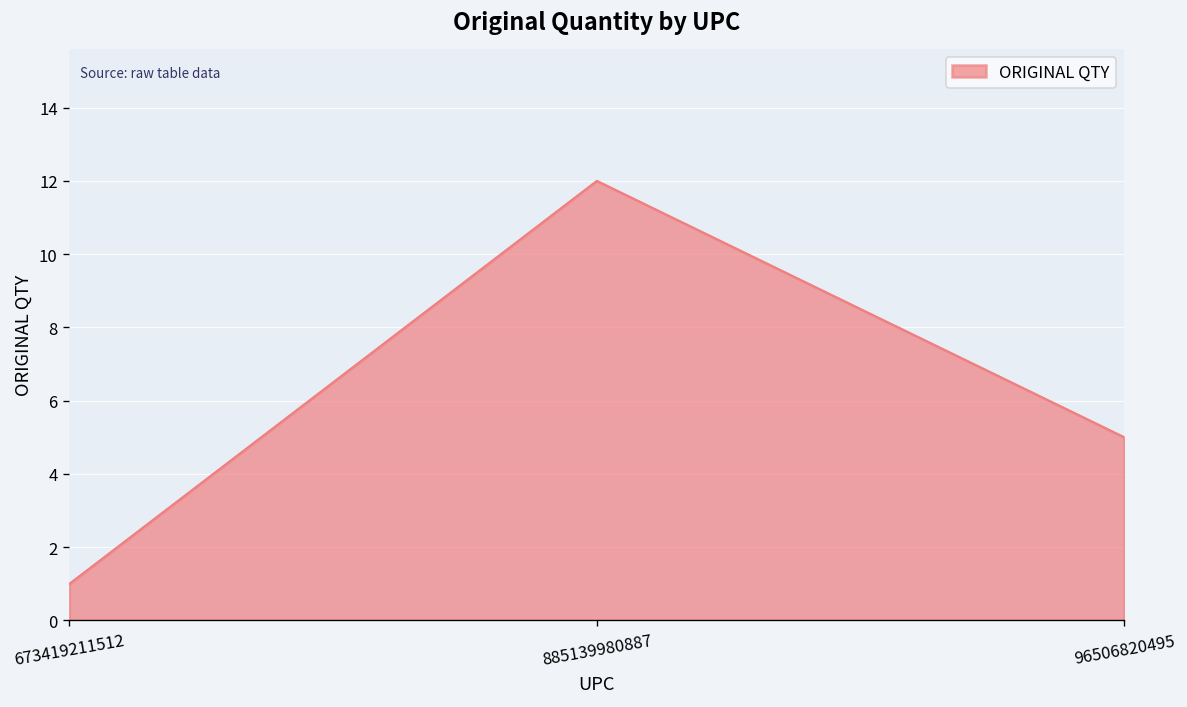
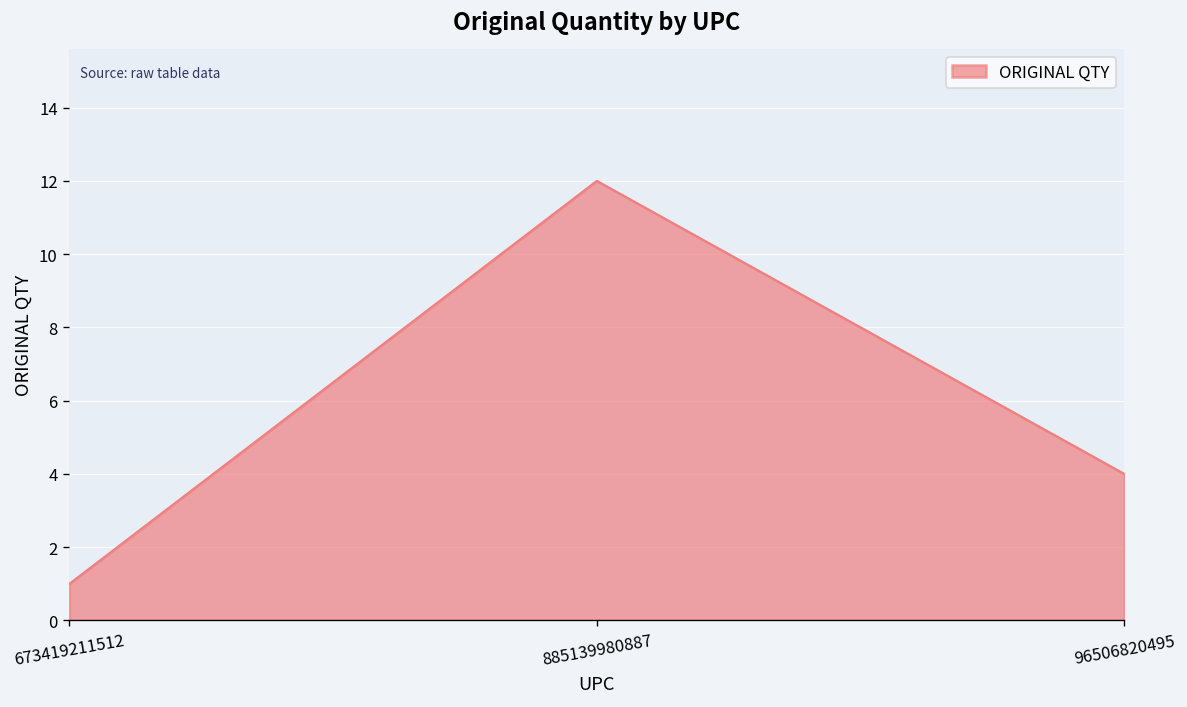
96506820495: 5 -> 4
